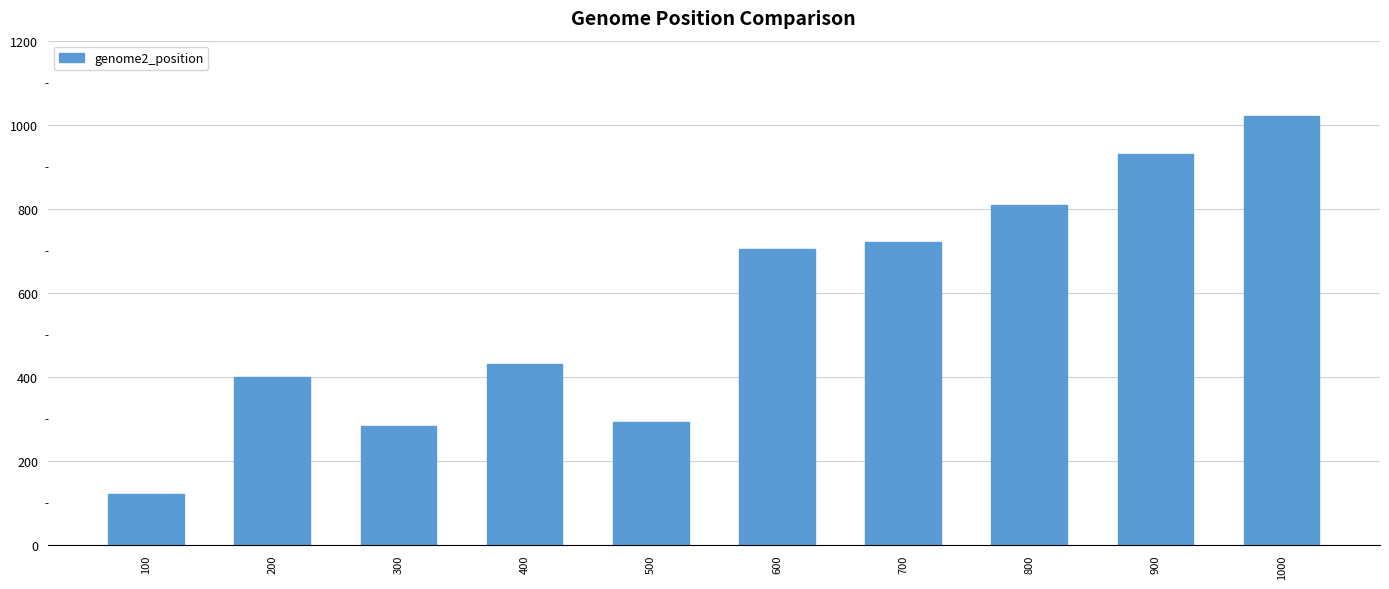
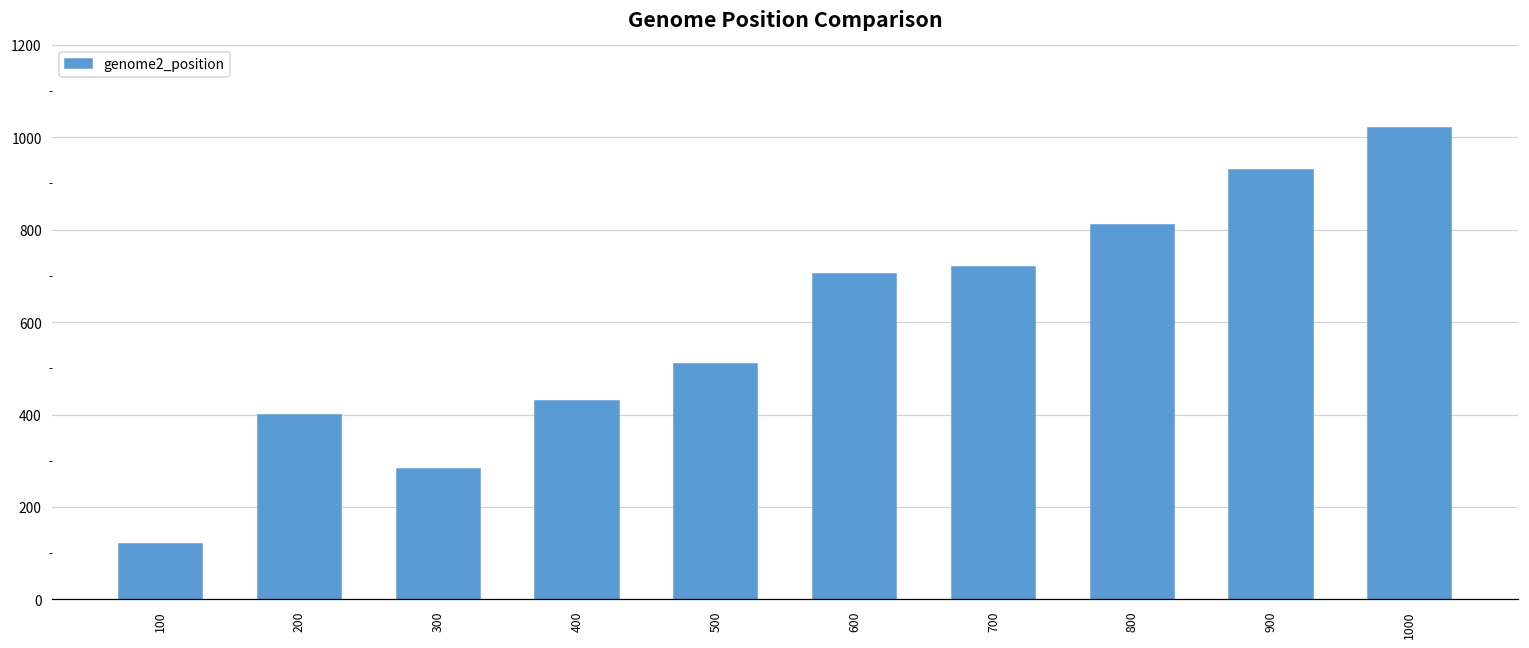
500: 290 -> 510
